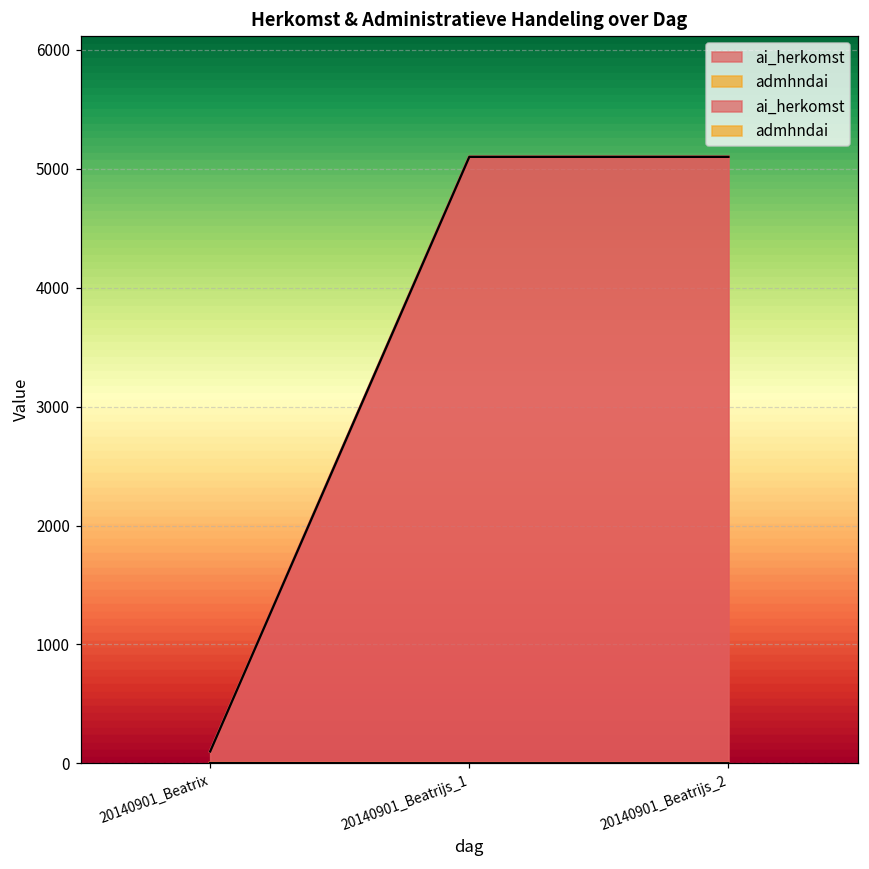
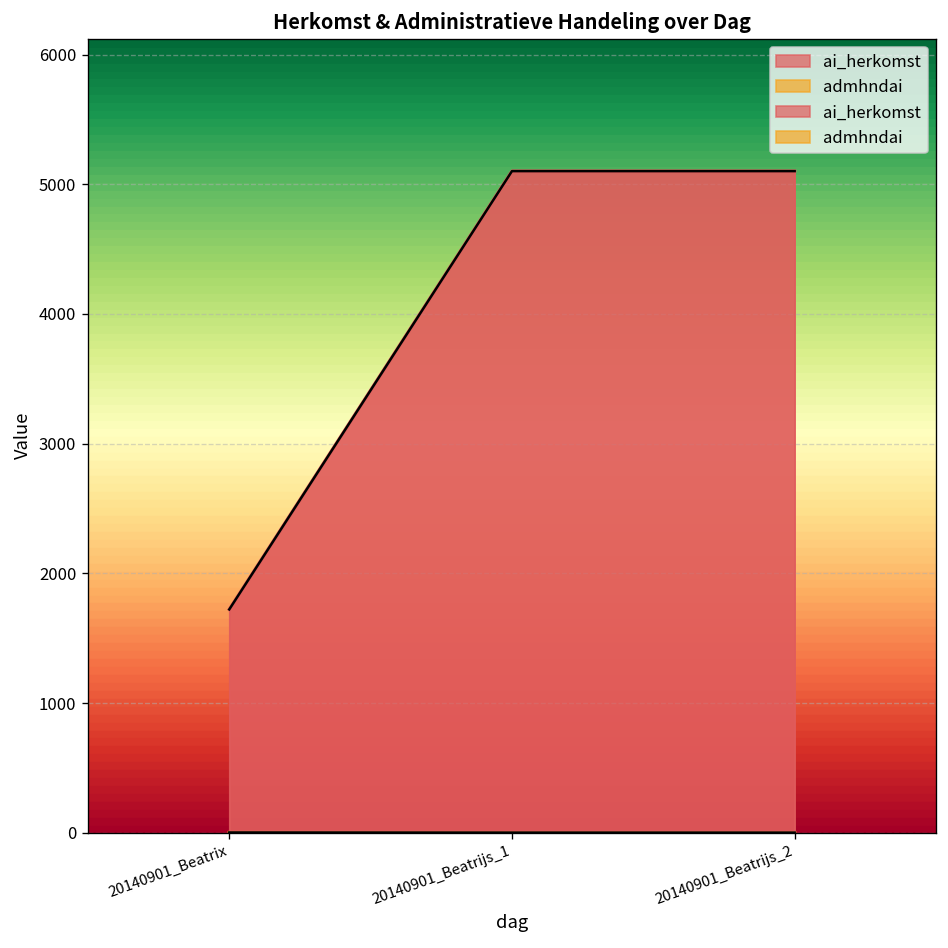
ai_herkomst, 20140901_Beatrix: 100 -> 1720
